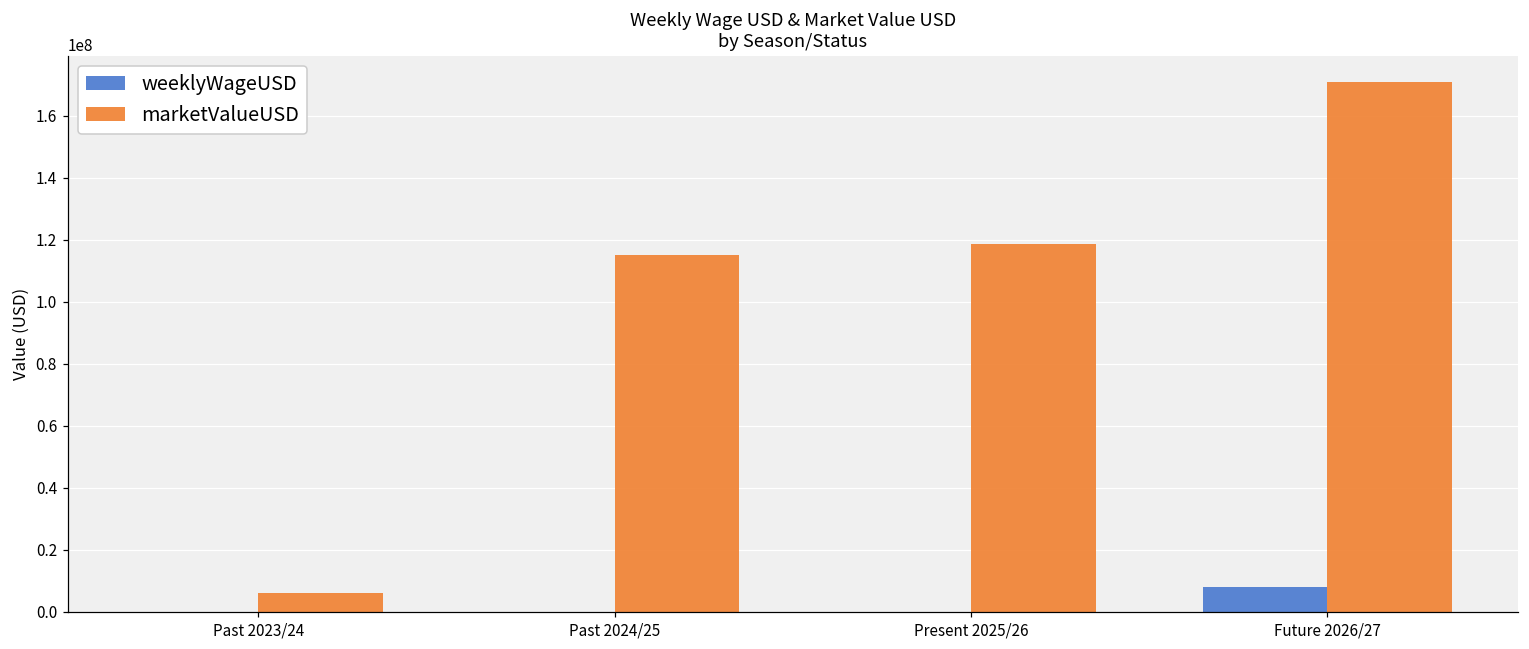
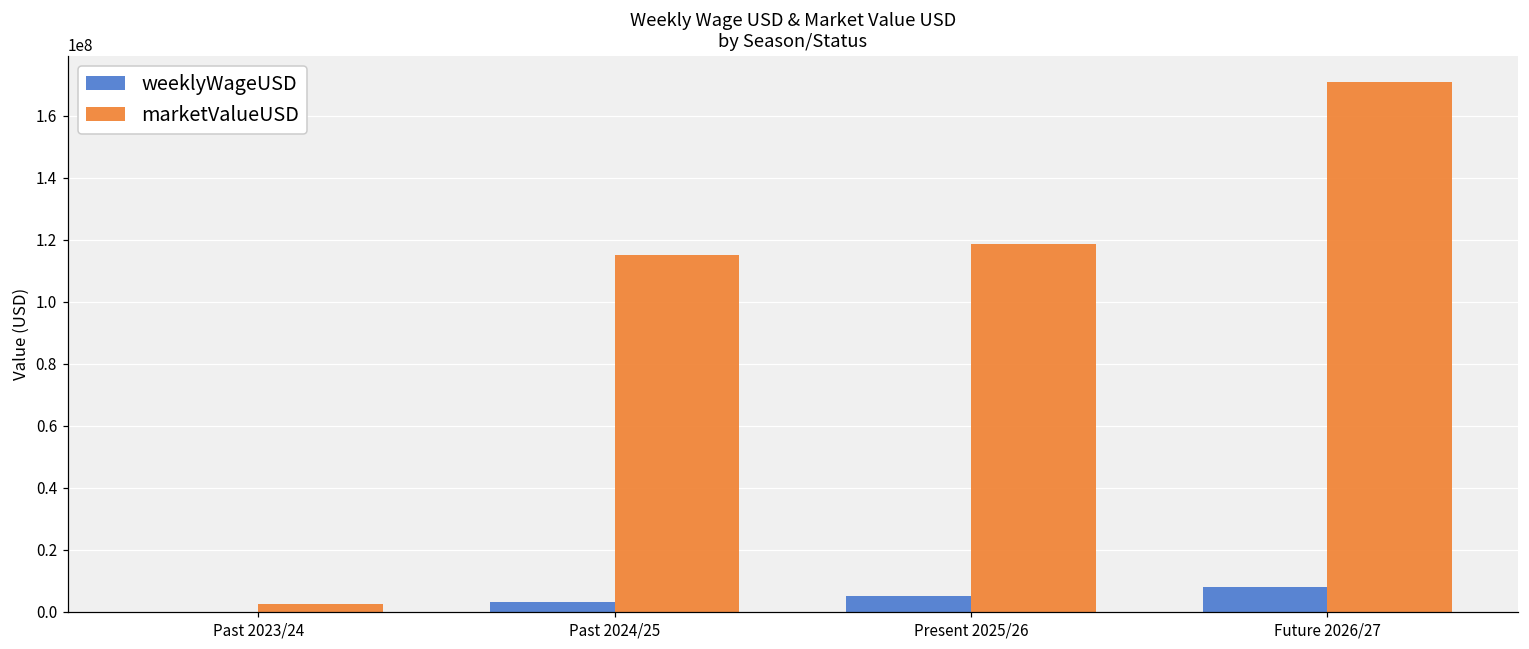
marketValueUSD, Past 2023/24: 6000000 -> 2000000
weeklyWageUSD, Past 2024/25: 0 -> 3000000
weeklyWageUSD, Present 2025/26: 0 -> 5000000
